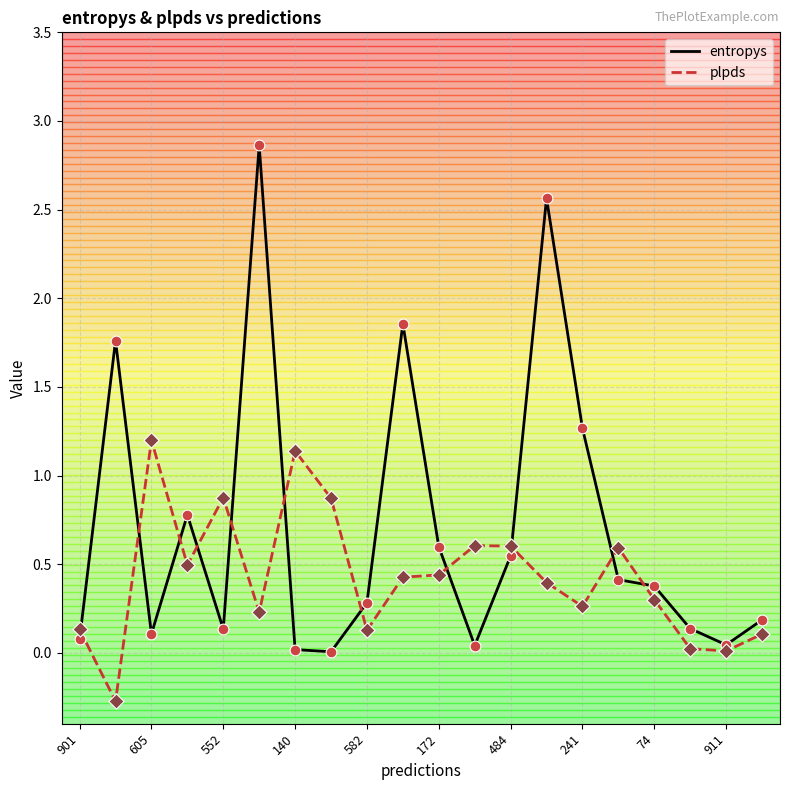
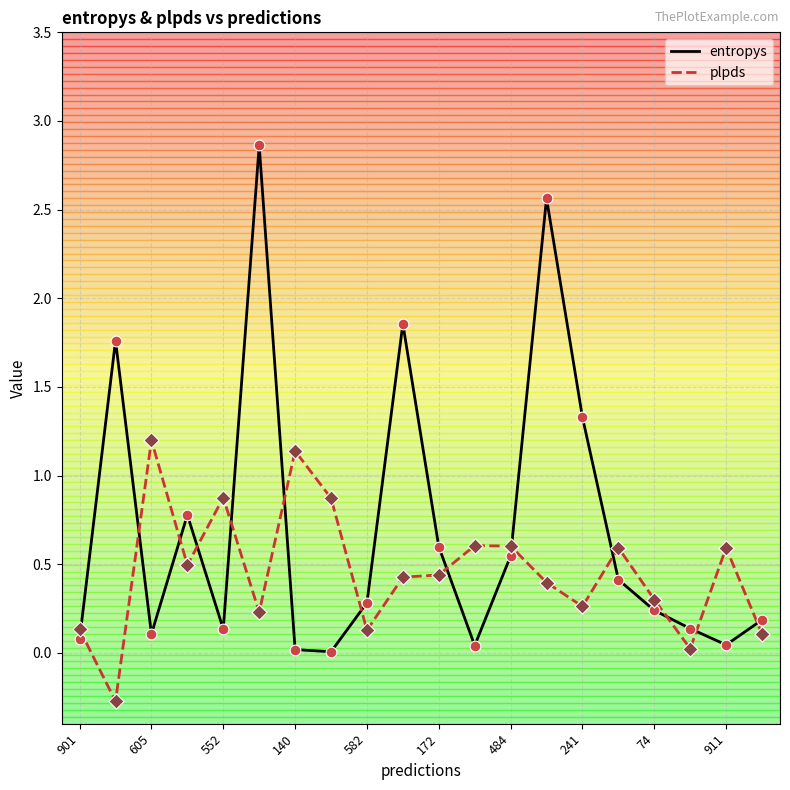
entropys, 241: 1.27 -> 1.33
entropys, 74: 0.38 -> 0.24
plpds, 911: 0.01 -> 0.59
